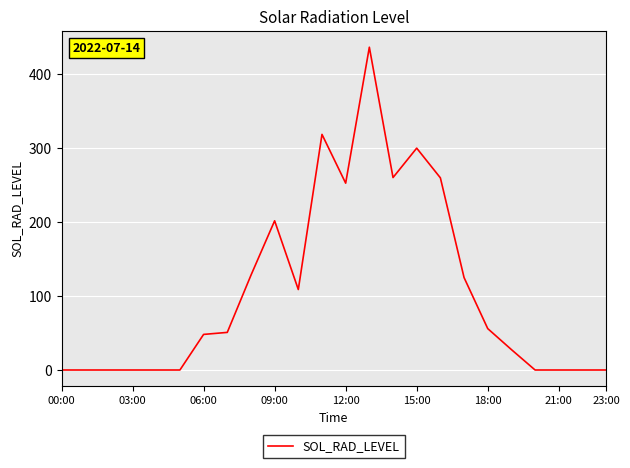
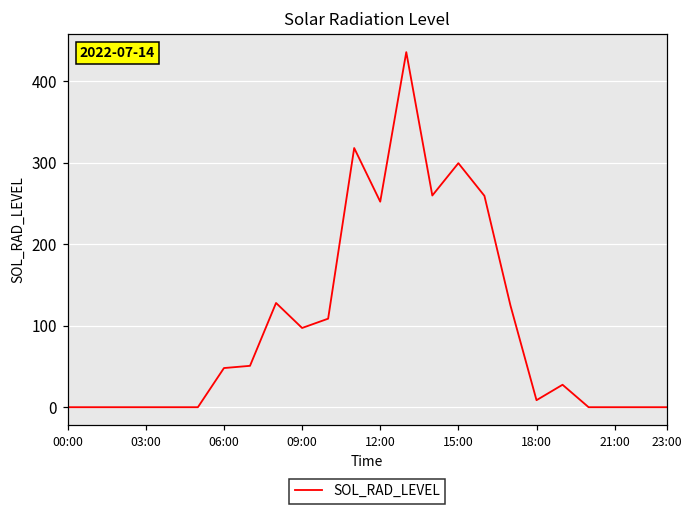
09:00: 200 -> 100
18:00: 60 -> 10
